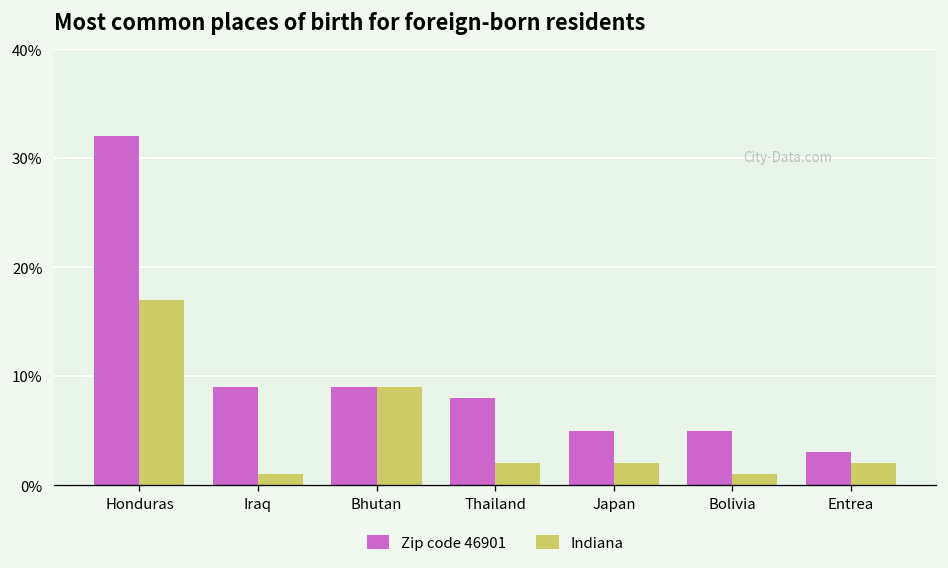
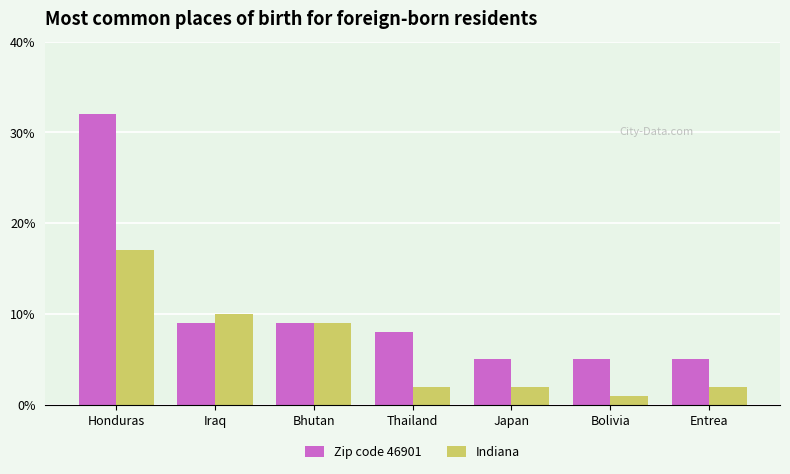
Indiana, Iraq: 1% -> 10%
Zip code 46901, Entrea: 3% -> 5%
